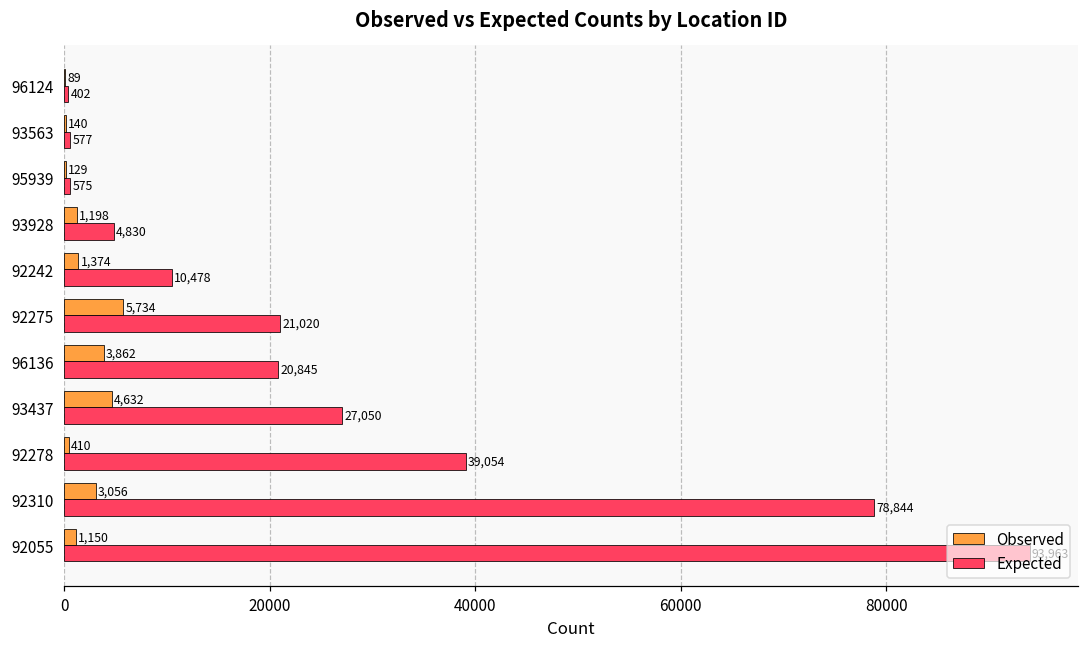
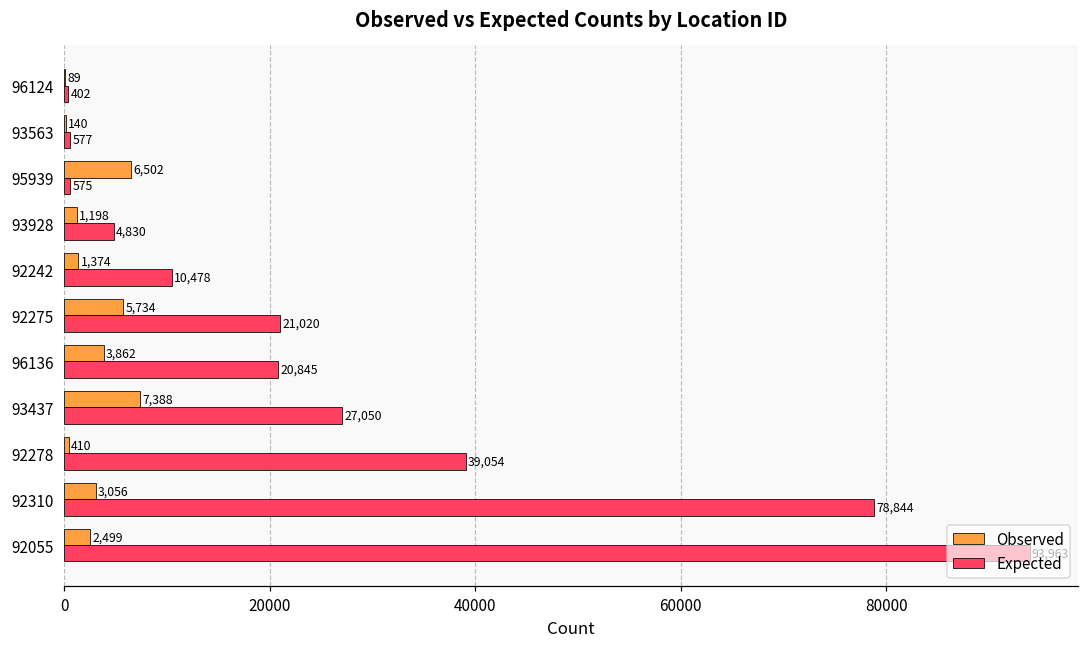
Observed, 95939: 129 -> 6,502
Observed, 93437: 4,632 -> 7,388
Observed, 92055: 1,150 -> 2,499
